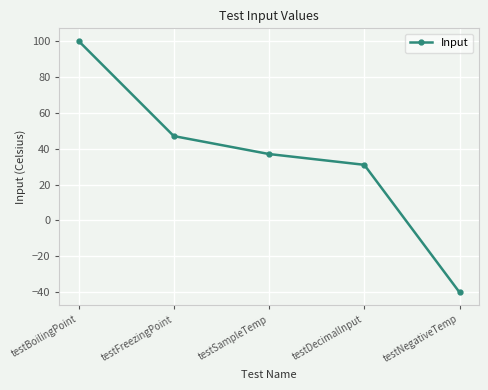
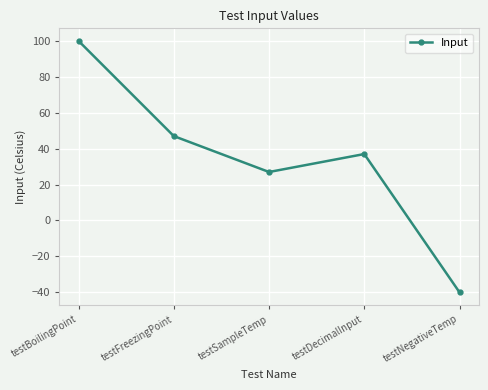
testSampleTemp: 37 -> 27
testDecimalInput: 31 -> 37
